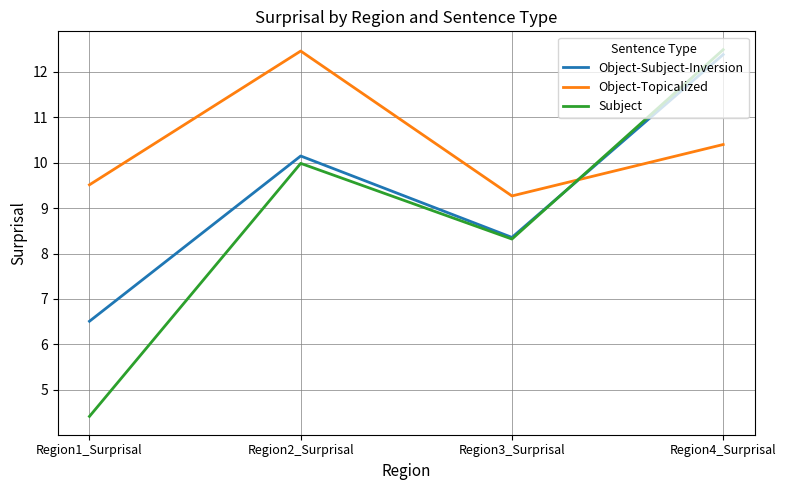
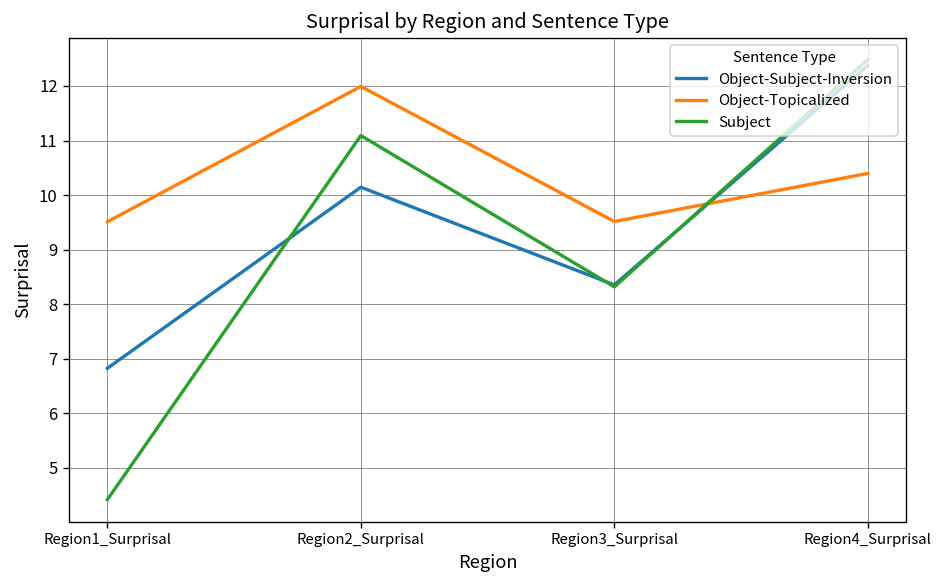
Object-Subject-Inversion, Region1_Surprisal: 6.5 -> 6.8
Object-Topicalized, Region2_Surprisal: 12.5 -> 12.0
Subject, Region2_Surprisal: 10.0 -> 11.1
Object-Topicalized, Region3_Surprisal: 9.3 -> 9.5
